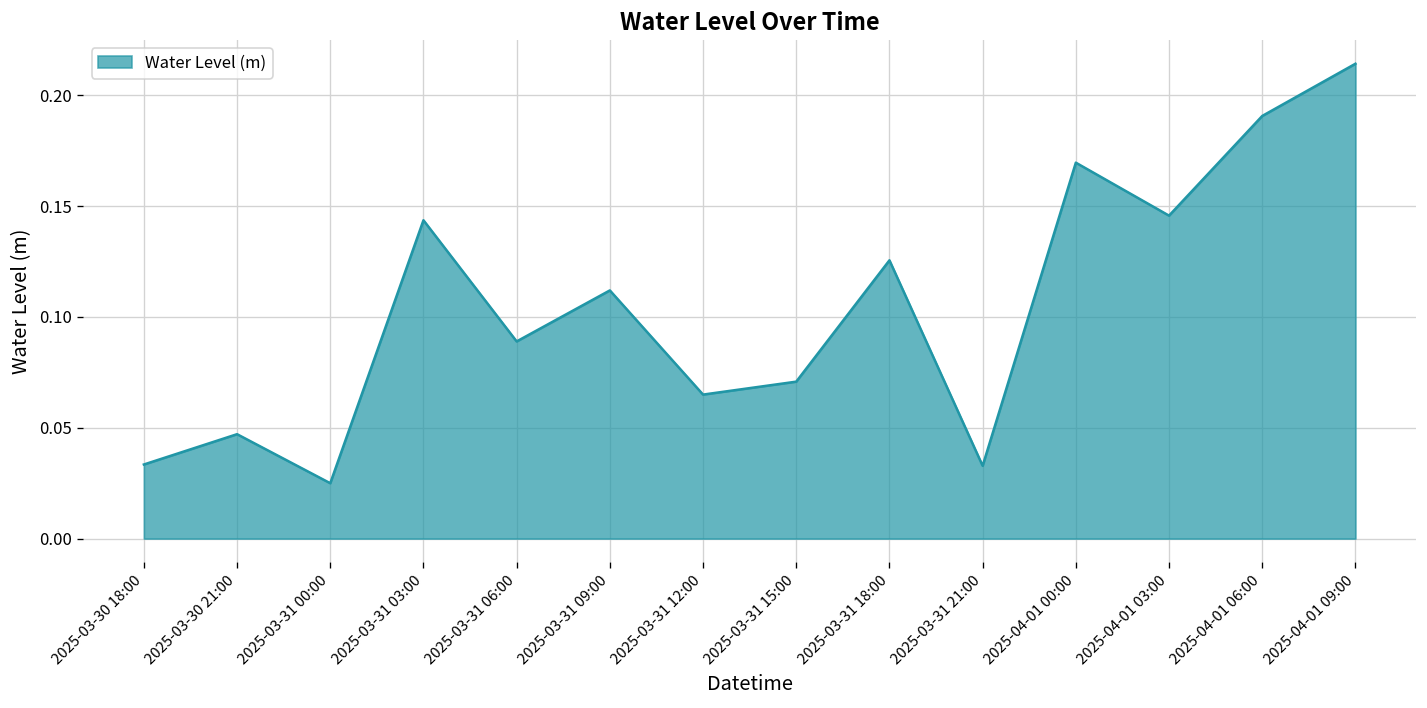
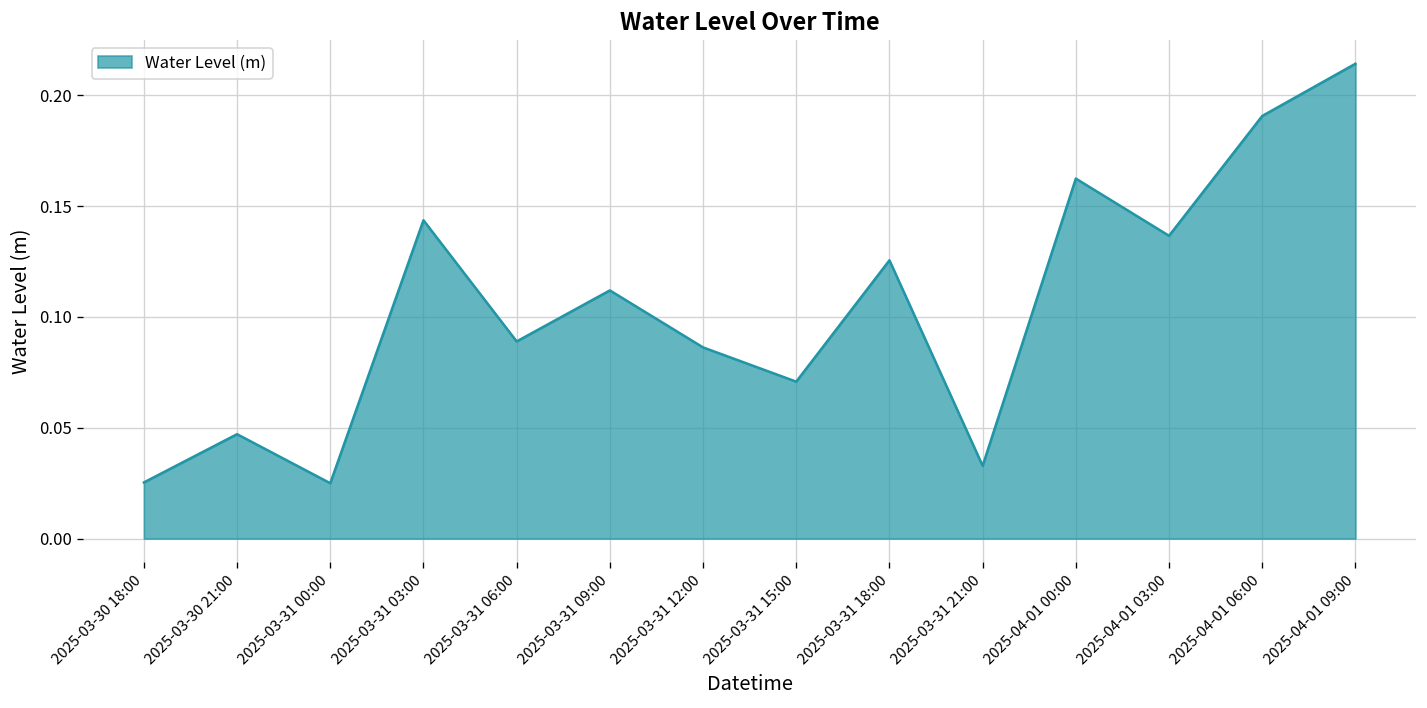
2025-03-30 18:00: 0.033 -> 0.025
2025-03-31 12:00: 0.065 -> 0.086
2025-04-01 00:00: 0.170 -> 0.162
2025-04-01 03:00: 0.146 -> 0.137
